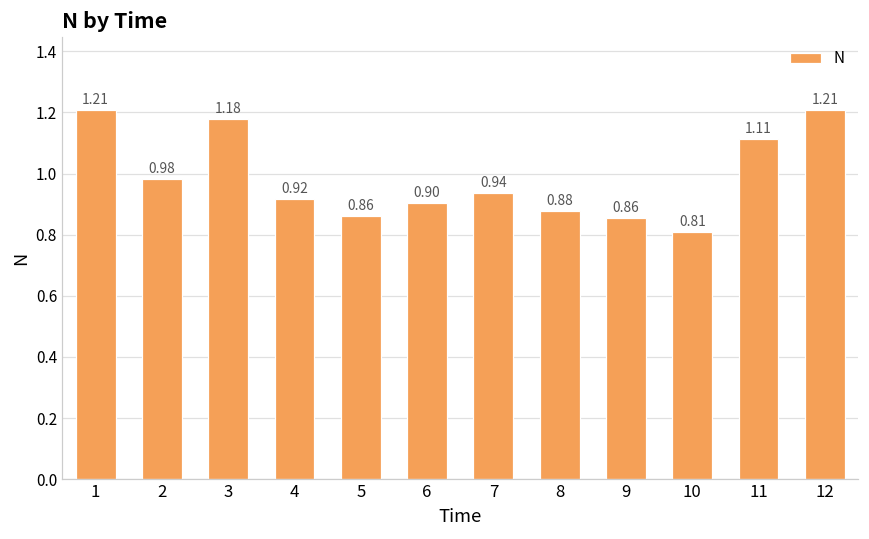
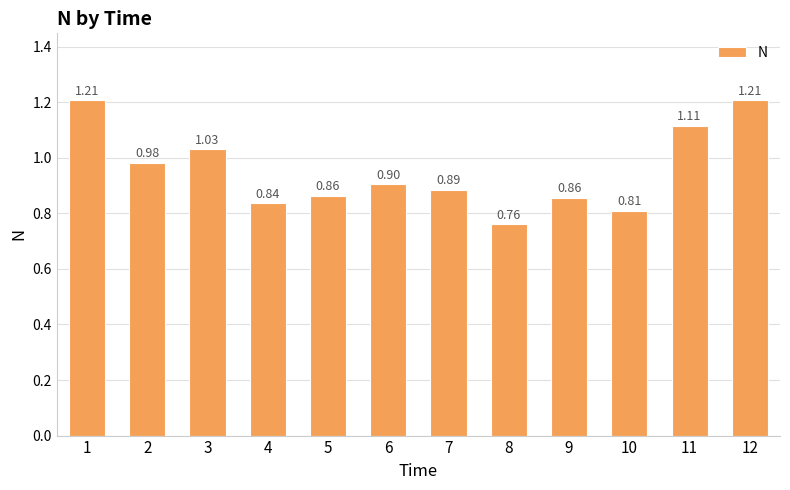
3: 1.18 -> 1.03
4: 0.92 -> 0.84
7: 0.94 -> 0.89
8: 0.88 -> 0.76
